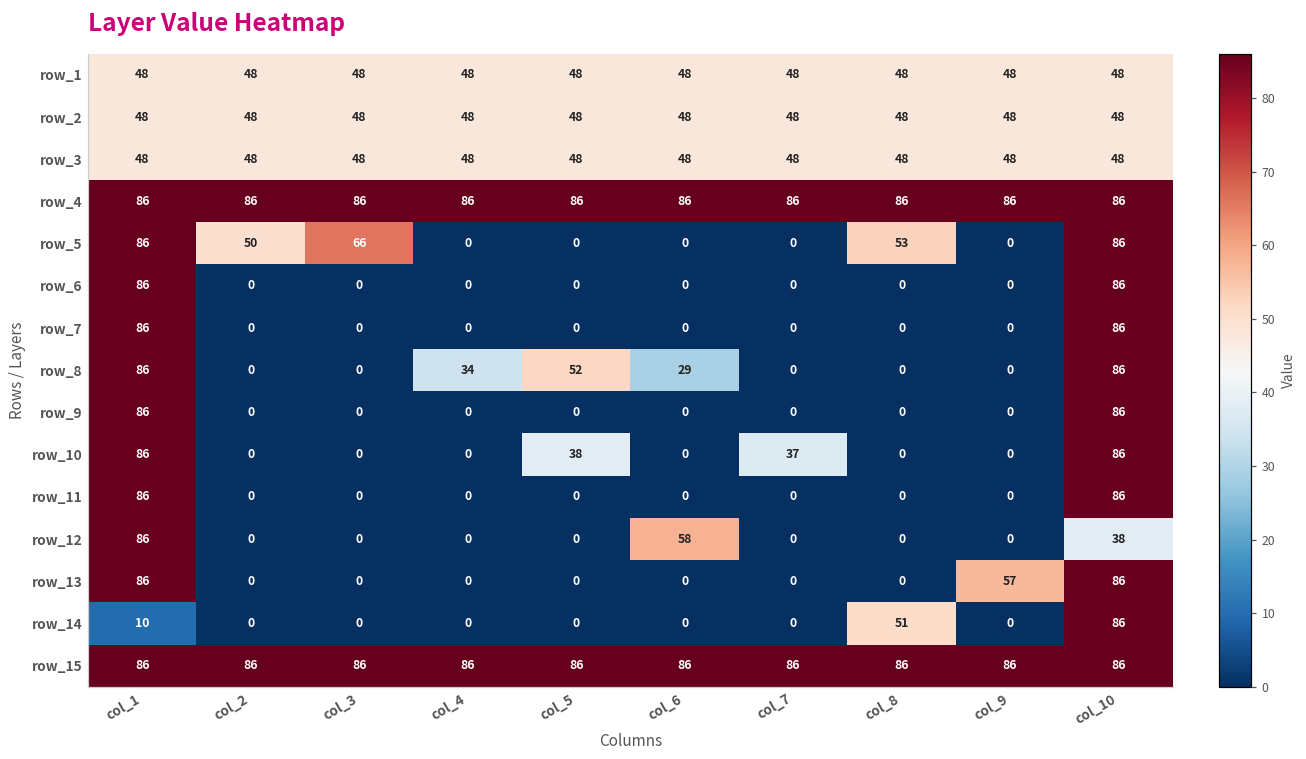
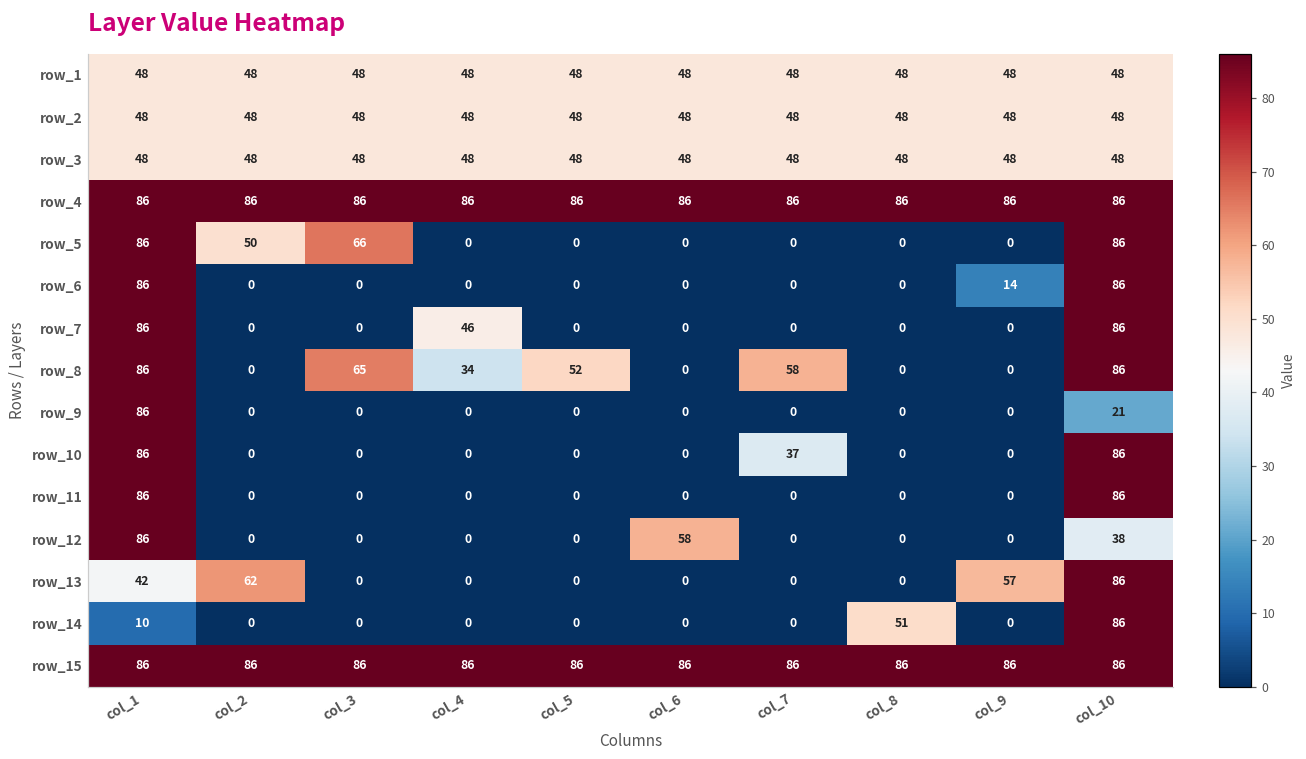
row_5, col_8: 53 -> 0
row_6, col_9: 0 -> 14
row_7, col_4: 0 -> 46
row_8, col_3: 0 -> 65
row_8, col_6: 29 -> 0
row_8, col_7: 0 -> 58
row_9, col_10: 86 -> 21
row_10, col_5: 38 -> 0
row_13, col_1: 86 -> 42
row_13, col_2: 0 -> 62
